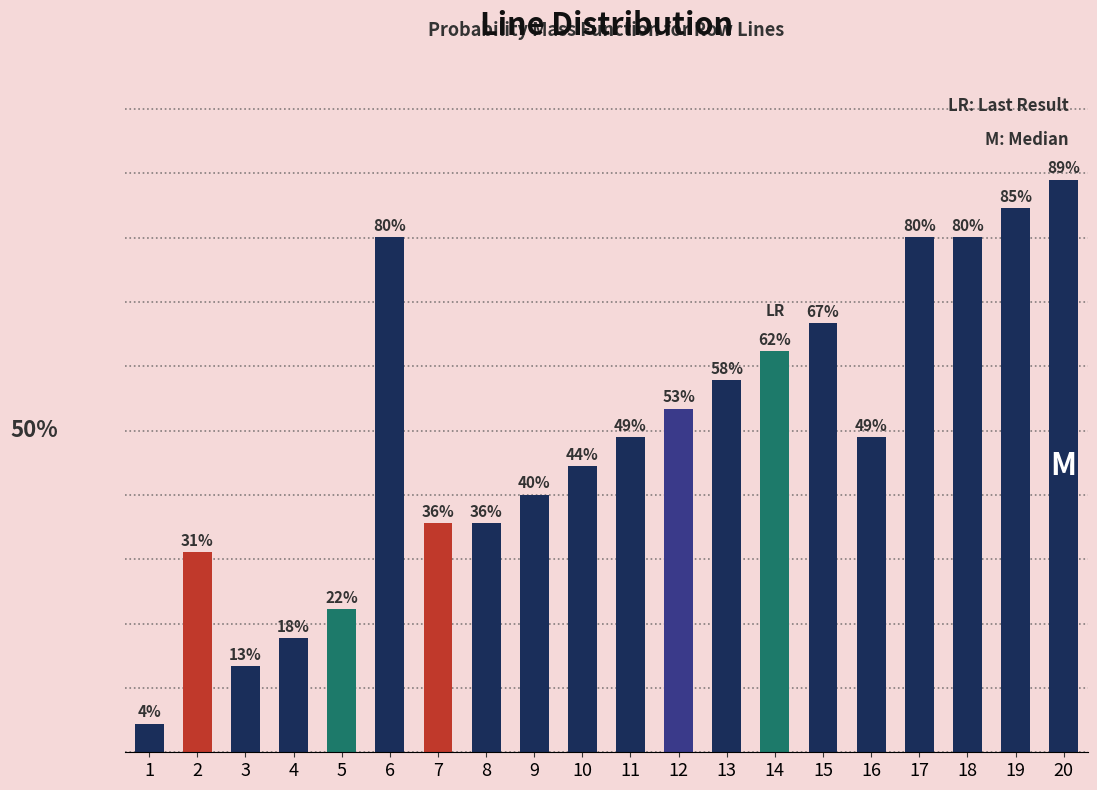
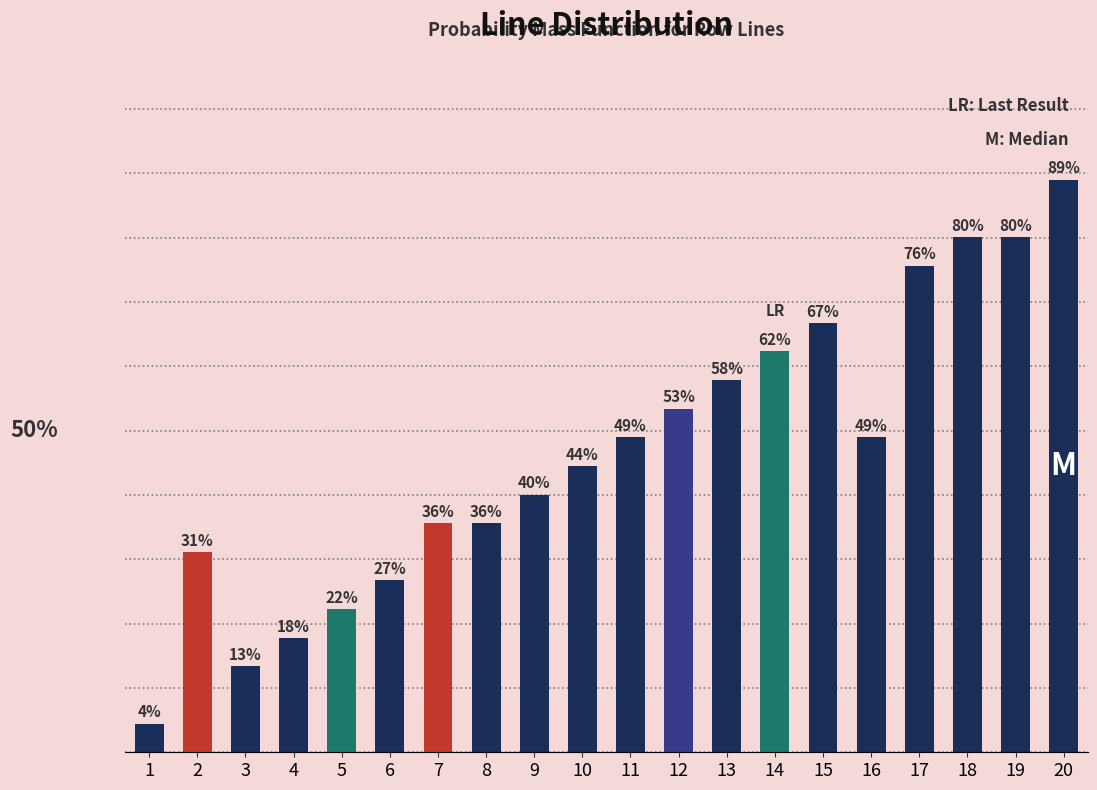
6: 80% -> 27%
17: 80% -> 76%
19: 85% -> 80%
